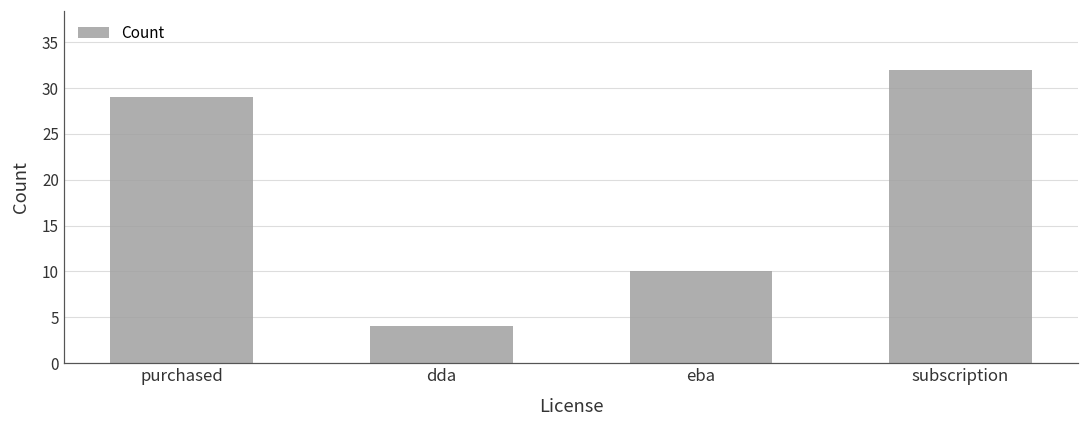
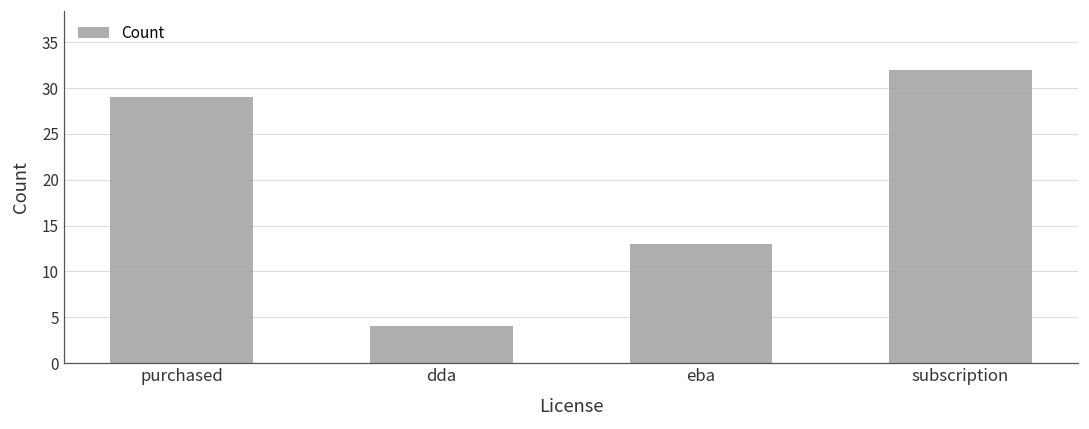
eba: 10 -> 13
